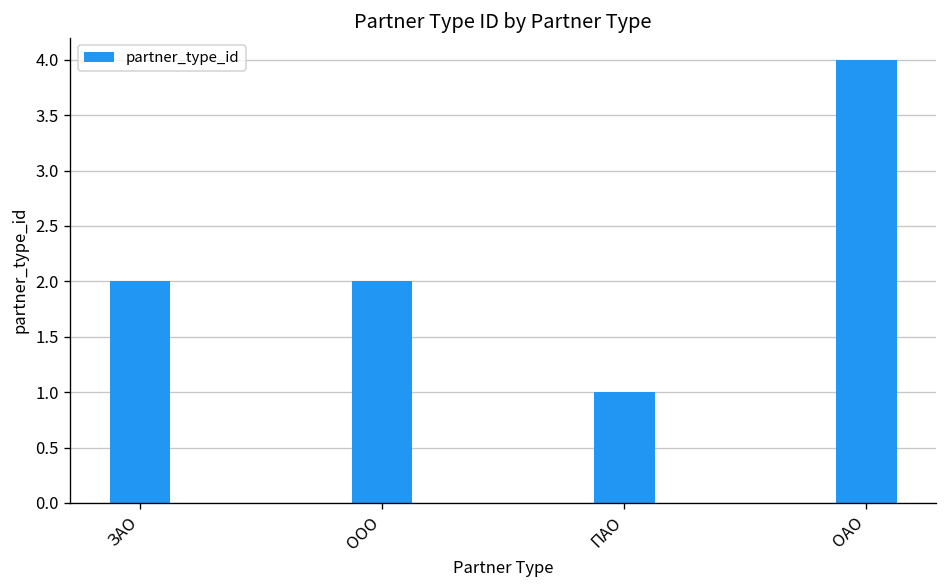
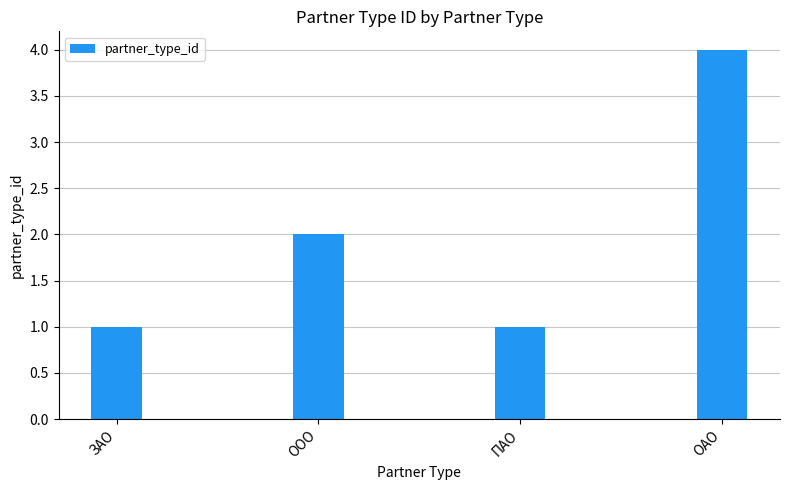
ЗАО: 2 -> 1
